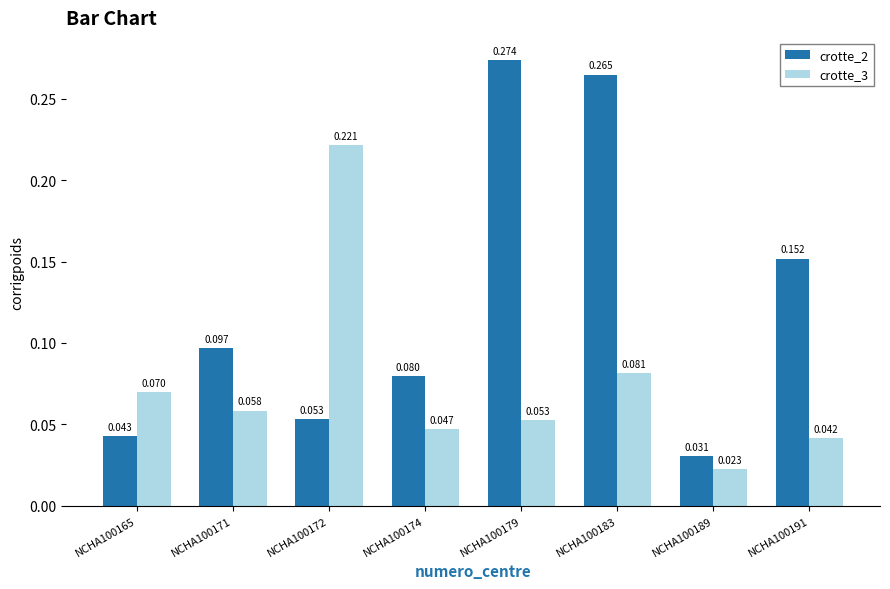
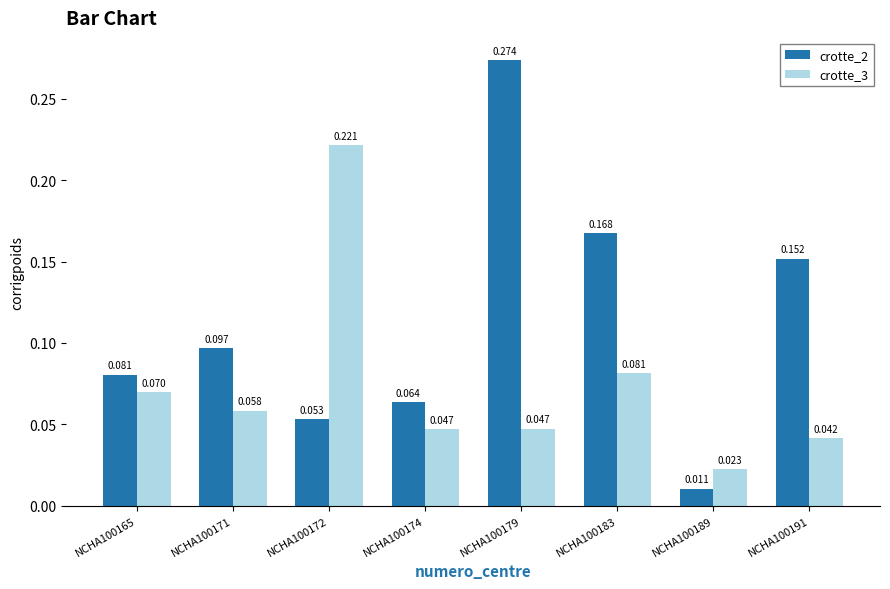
crotte_2, NCHA100165: 0.043 -> 0.081
crotte_2, NCHA100174: 0.080 -> 0.064
crotte_3, NCHA100179: 0.053 -> 0.047
crotte_2, NCHA100183: 0.265 -> 0.168
crotte_2, NCHA100189: 0.031 -> 0.011
